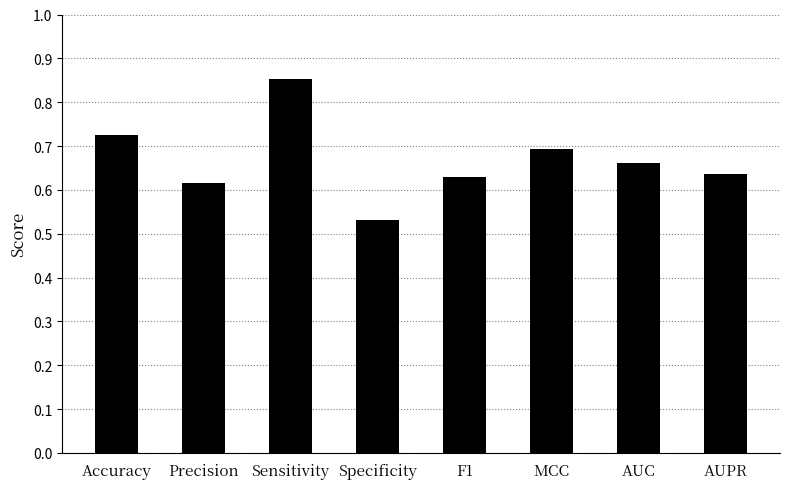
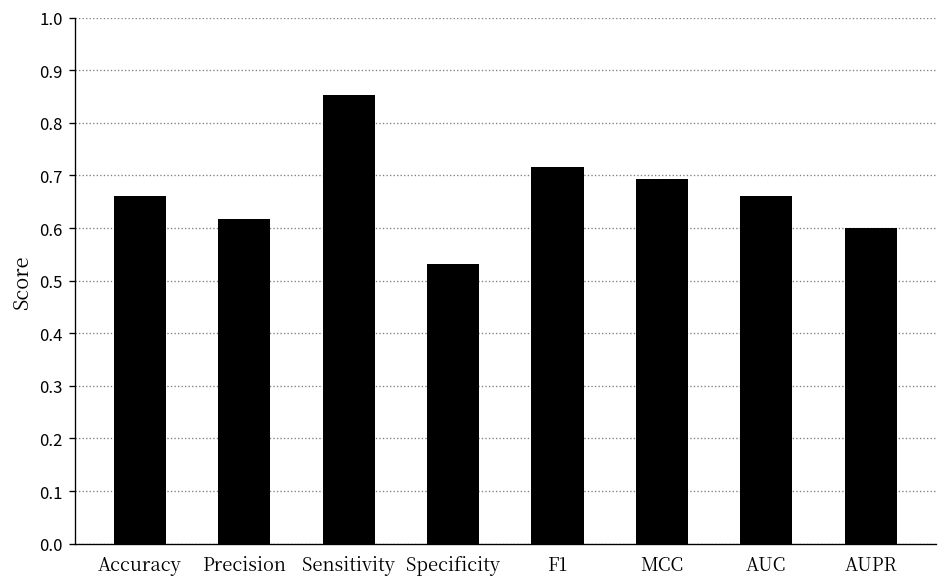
Accuracy: 0.73 -> 0.66
F1: 0.63 -> 0.72
AUPR: 0.64 -> 0.60
